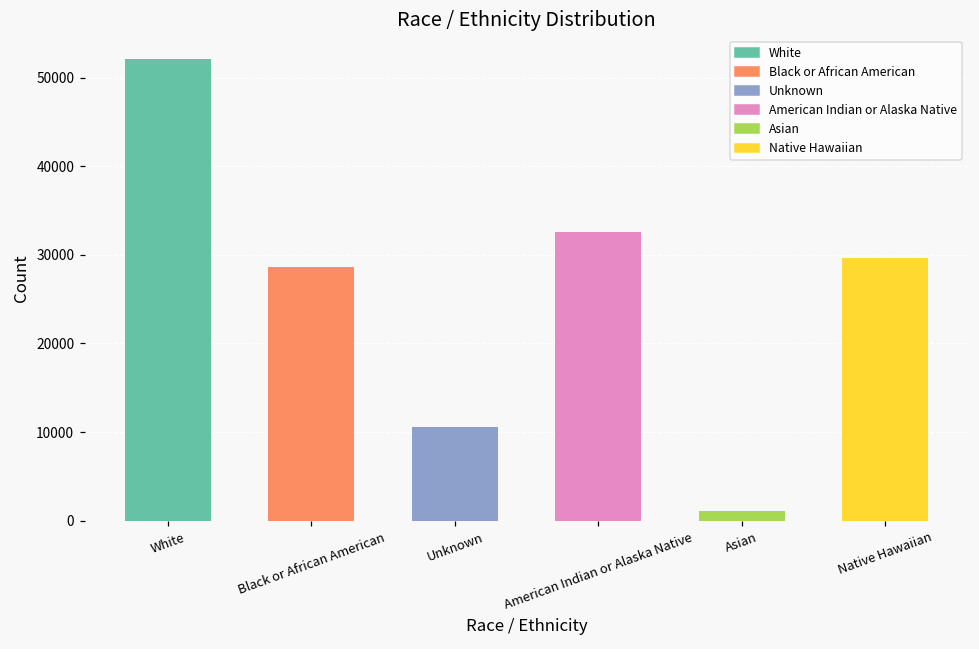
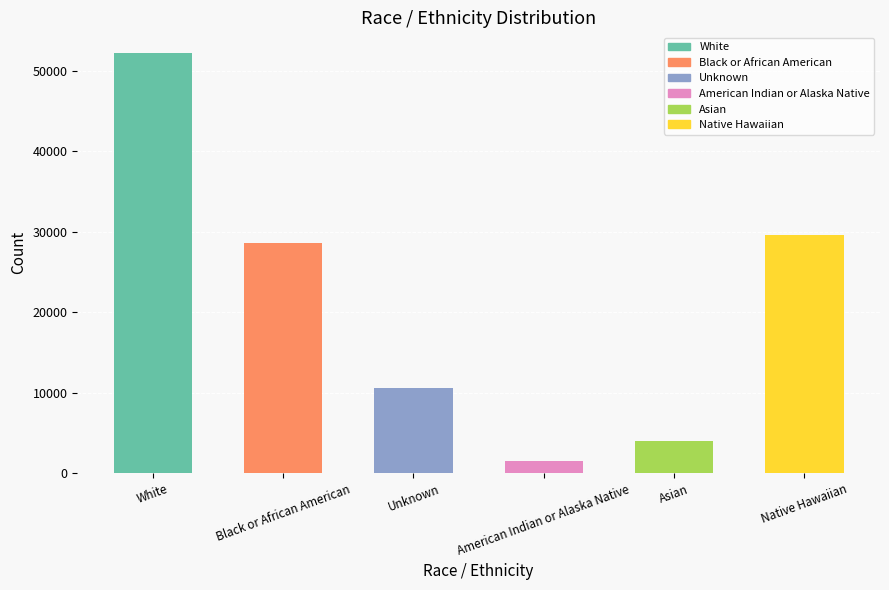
American Indian or Alaska Native: 33000 -> 1000
Asian: 1000 -> 4000
